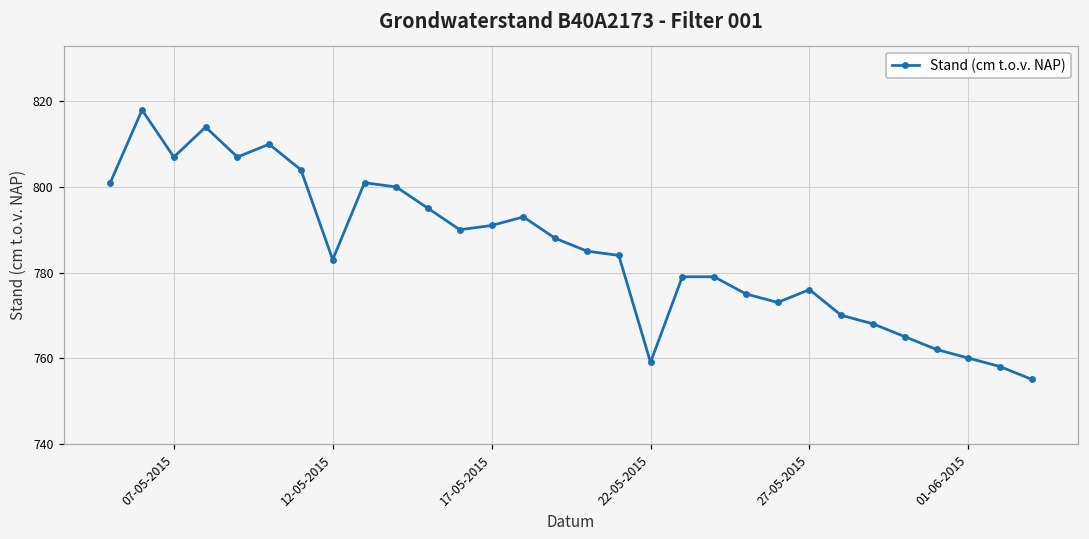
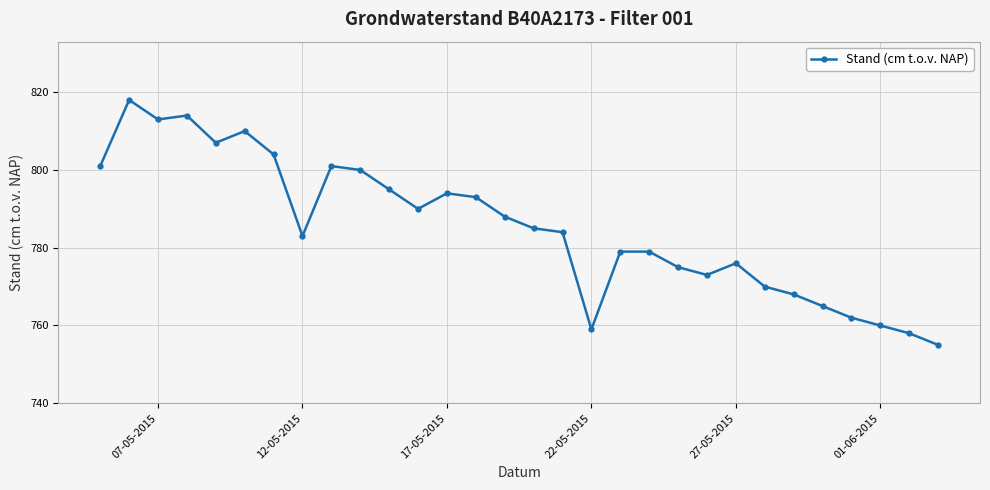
07-05-2015: 807 -> 813
17-05-2015: 791 -> 794
